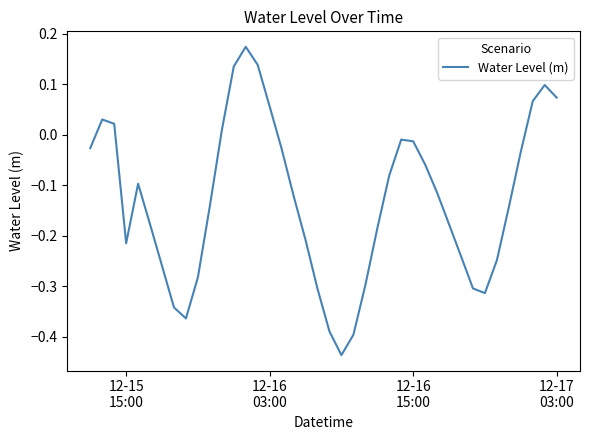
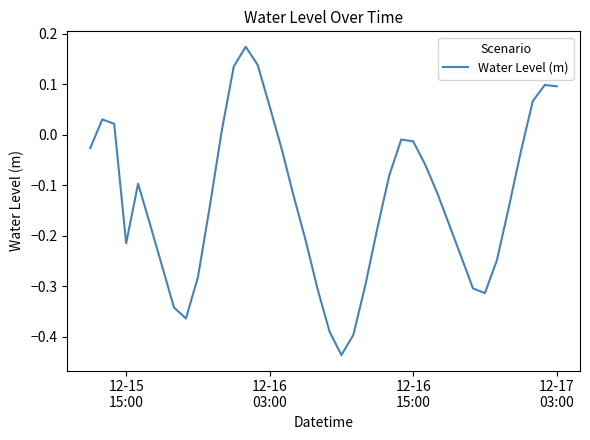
12-17 03:00: 0.07 -> 0.10
